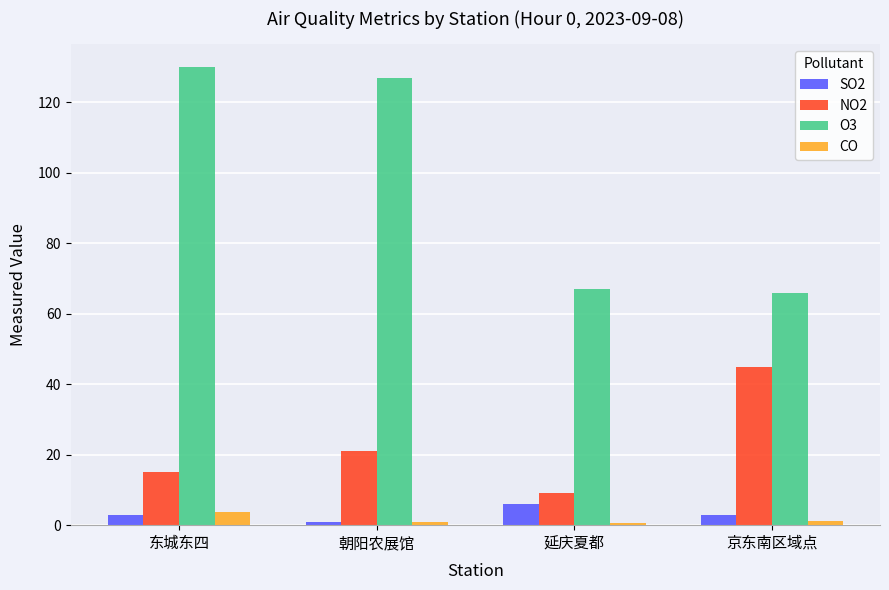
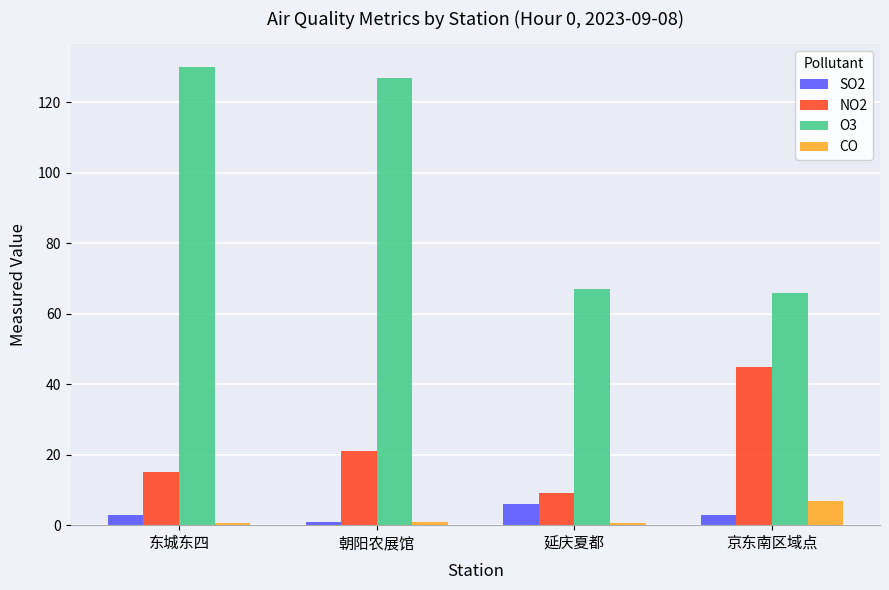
CO, 东城东四: 4 -> 1
CO, 京东南区域点: 1 -> 7
